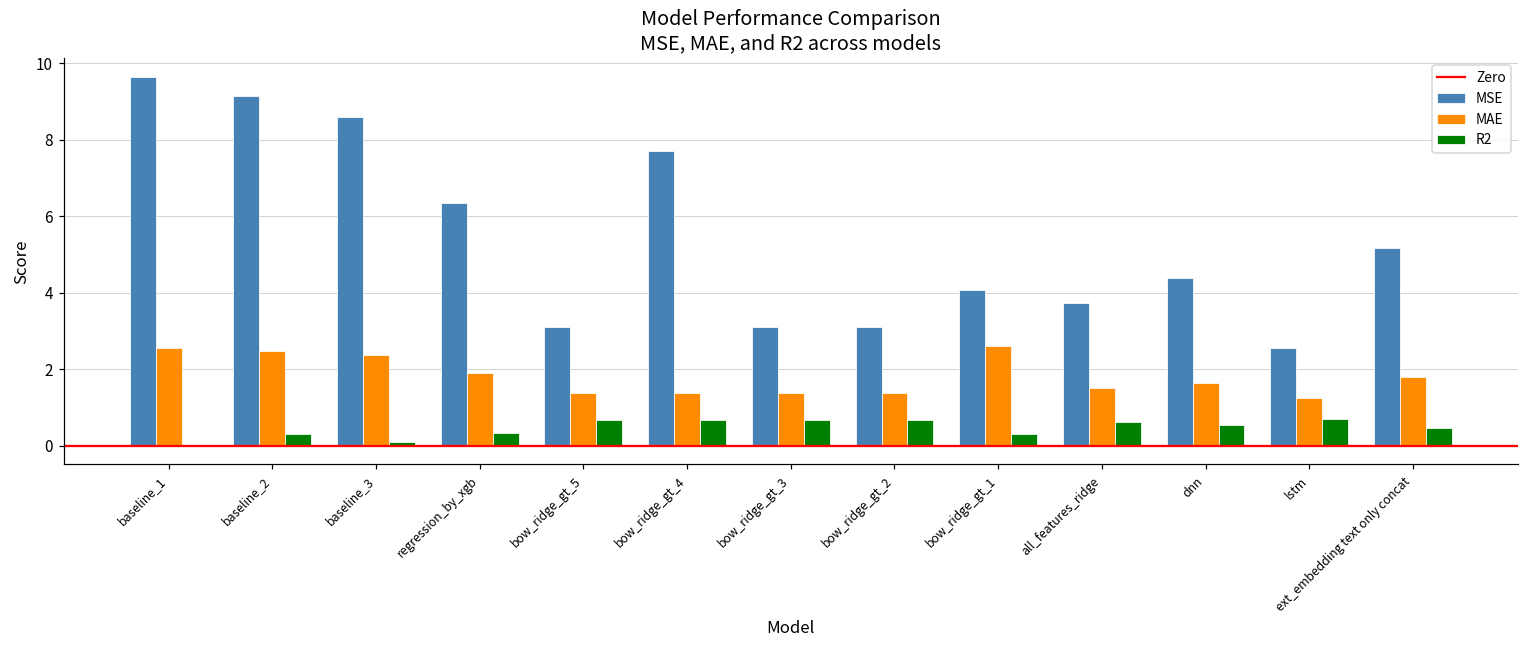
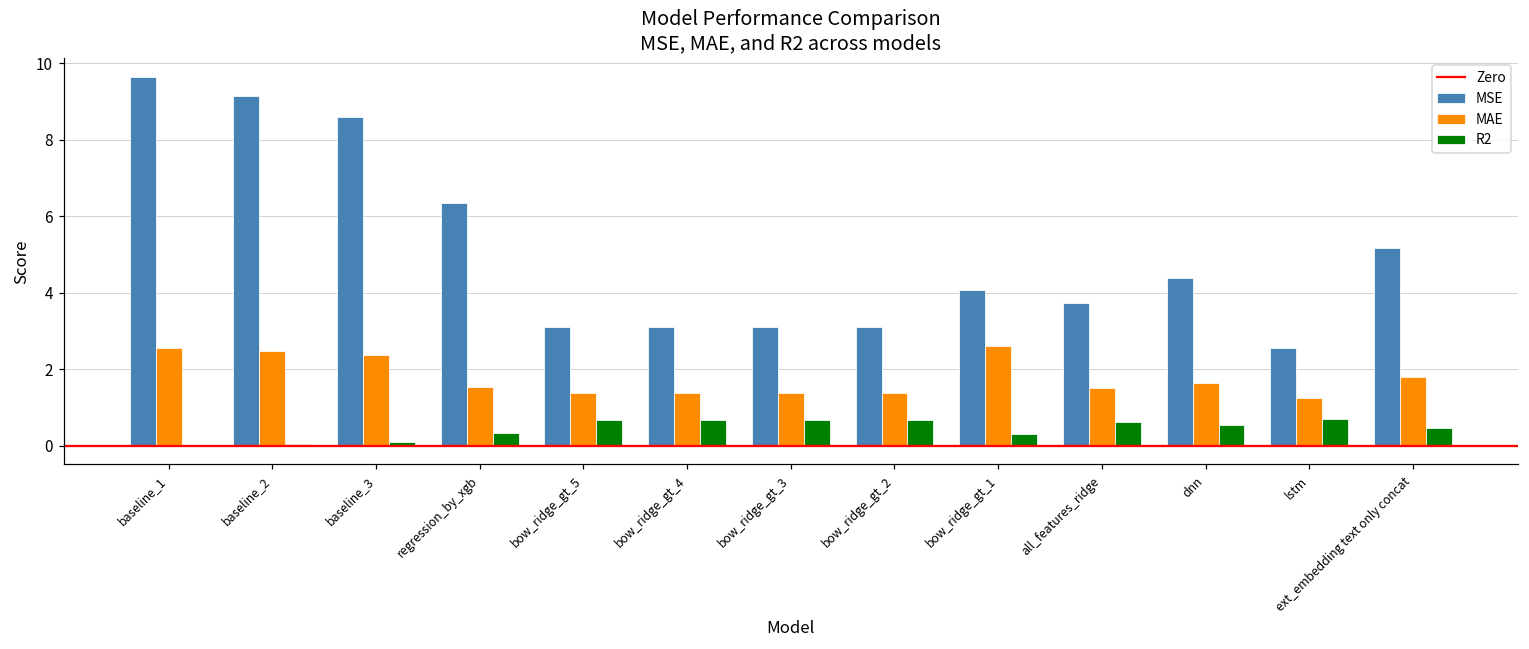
R2, baseline_2: 0.3 -> 0.1
MAE, regression_by_xgb: 1.9 -> 1.5
MSE, bow_ridge_gt_4: 7.7 -> 3.1
